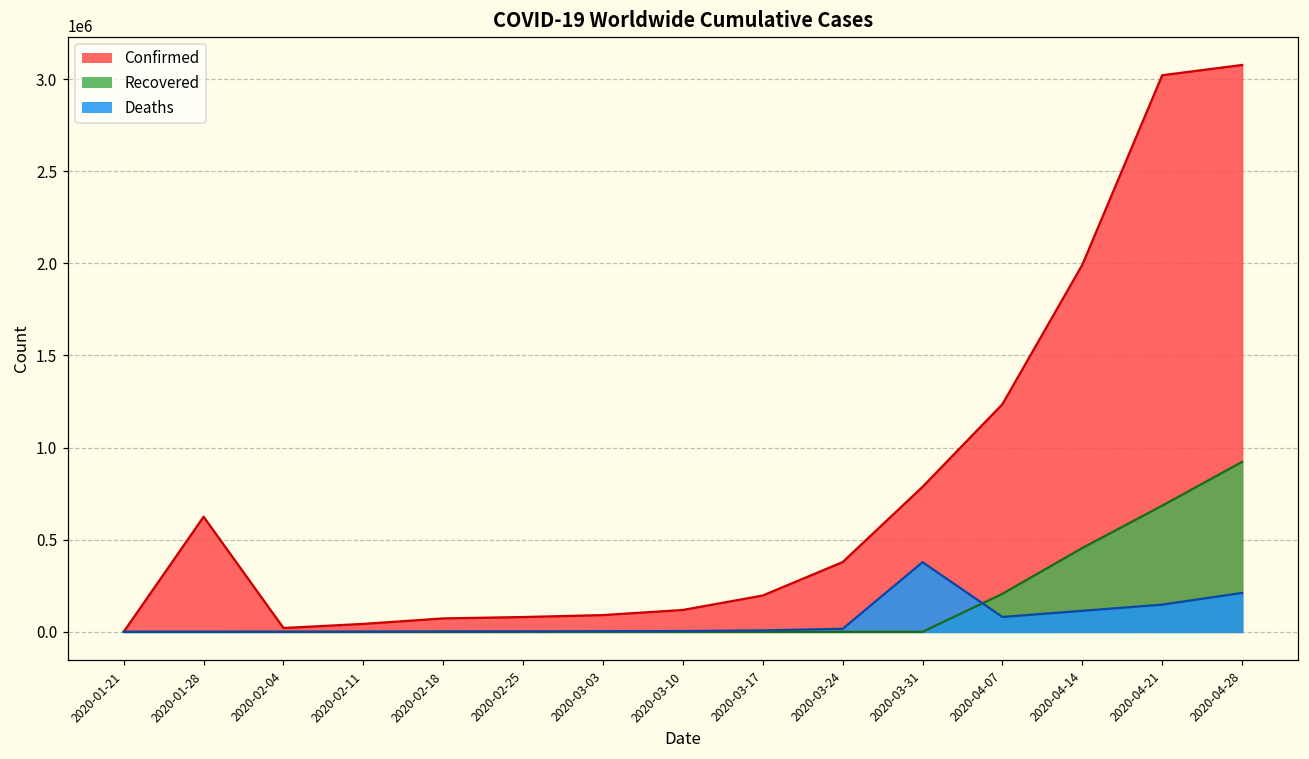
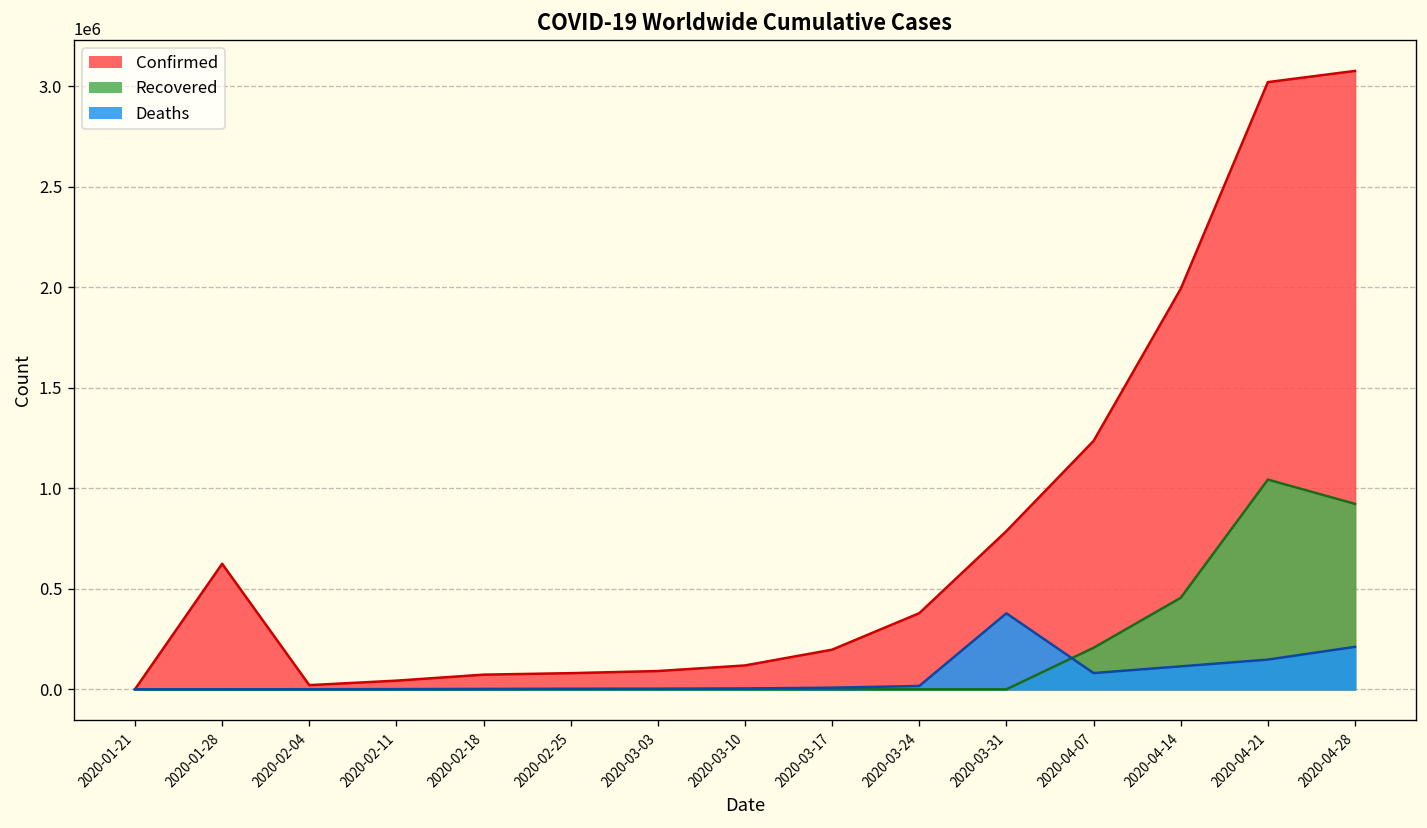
Recovered, 2020-04-21: 680000 -> 1040000
